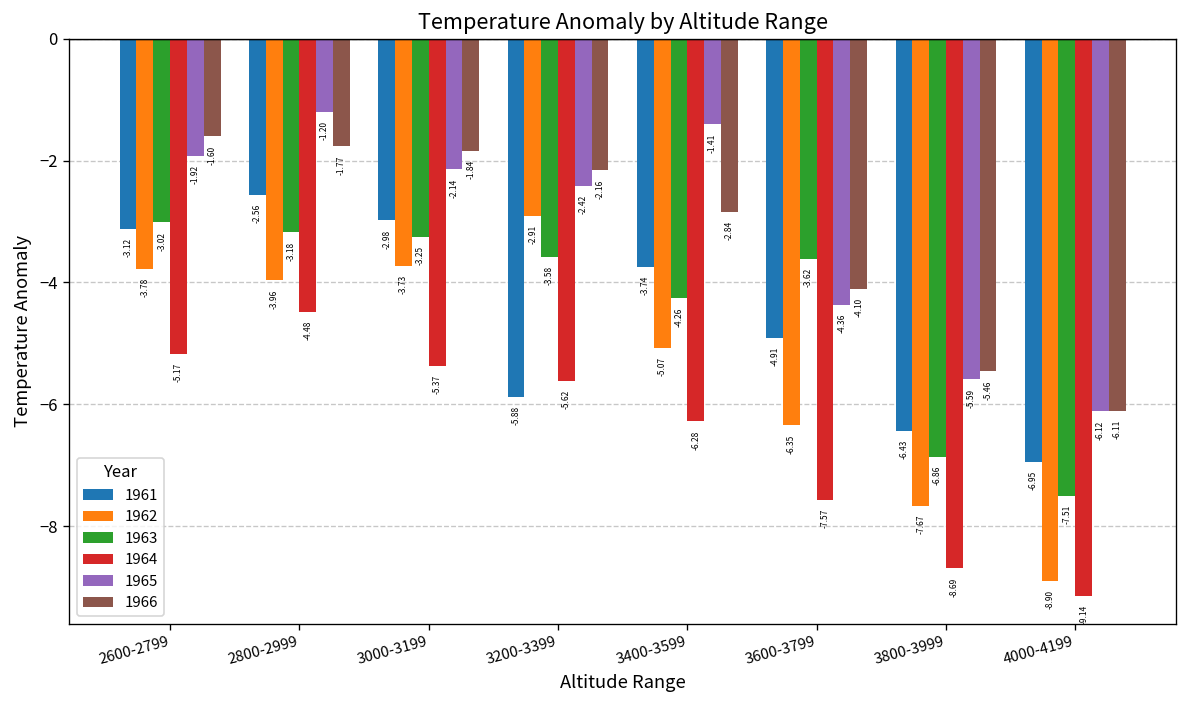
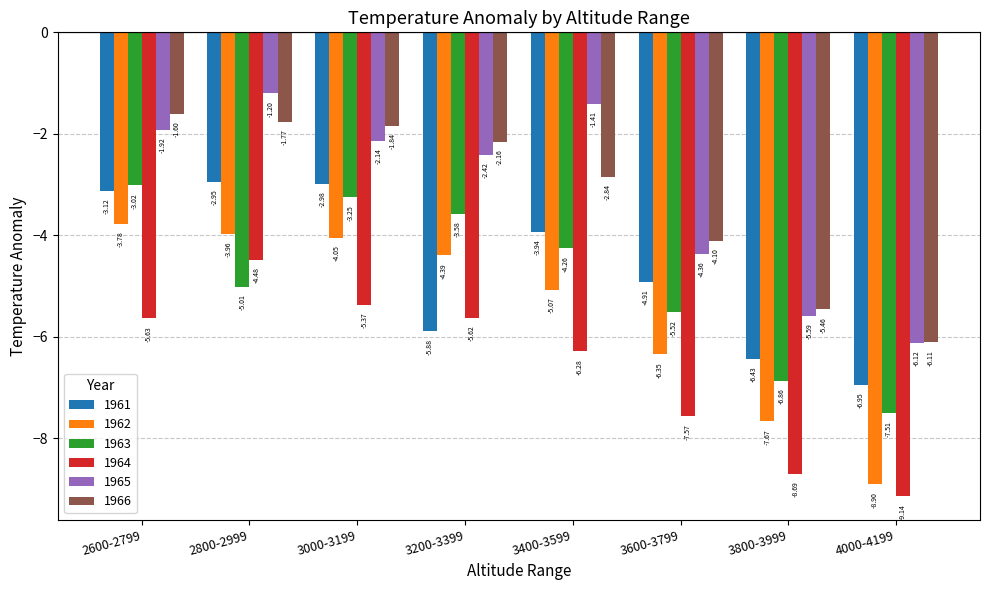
1964, 2600-2799: -5.17 -> -5.63
1961, 2800-2999: -2.56 -> -2.95
1963, 2800-2999: -3.18 -> -5.01
1962, 3000-3199: -3.73 -> -4.05
1962, 3200-3399: -2.91 -> -4.39
1961, 3400-3599: -3.74 -> -3.94
1963, 3600-3799: -3.62 -> -5.52
